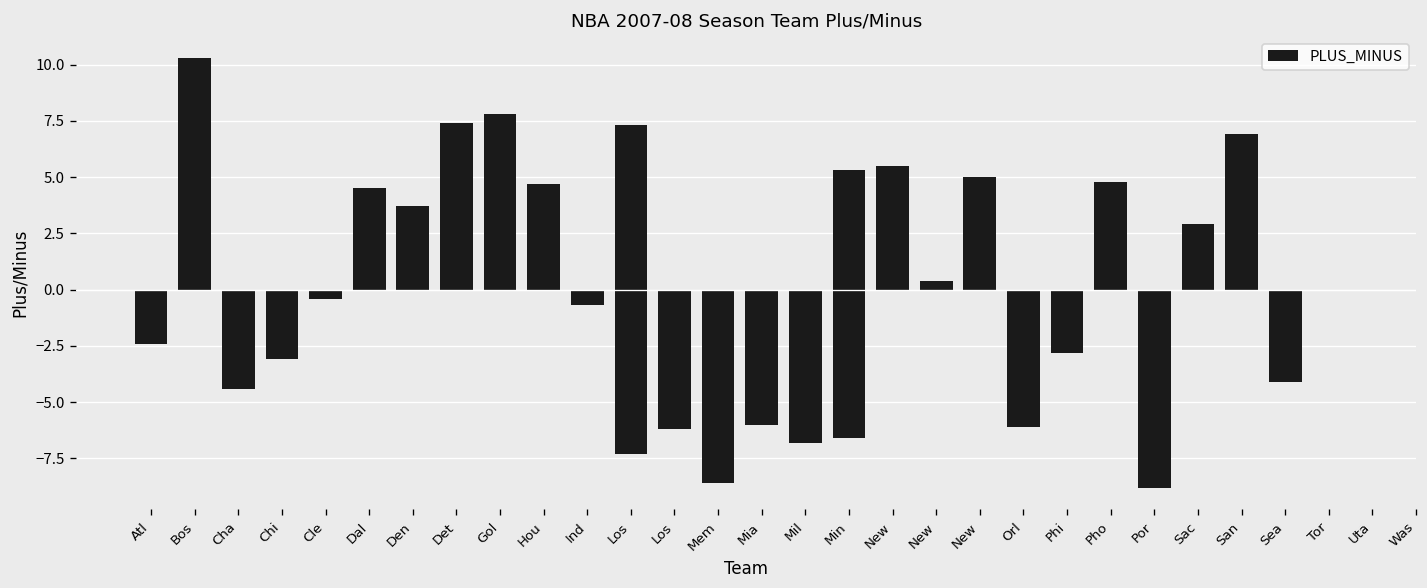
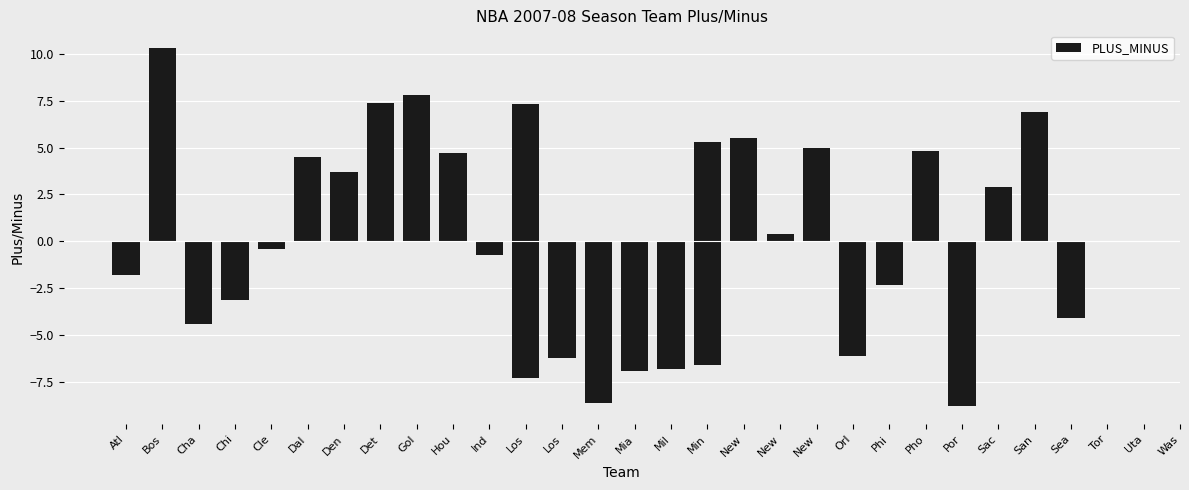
Atl: -2.4 -> -1.8
Mia: -6.0 -> -6.9
Phi: -2.8 -> -2.3
